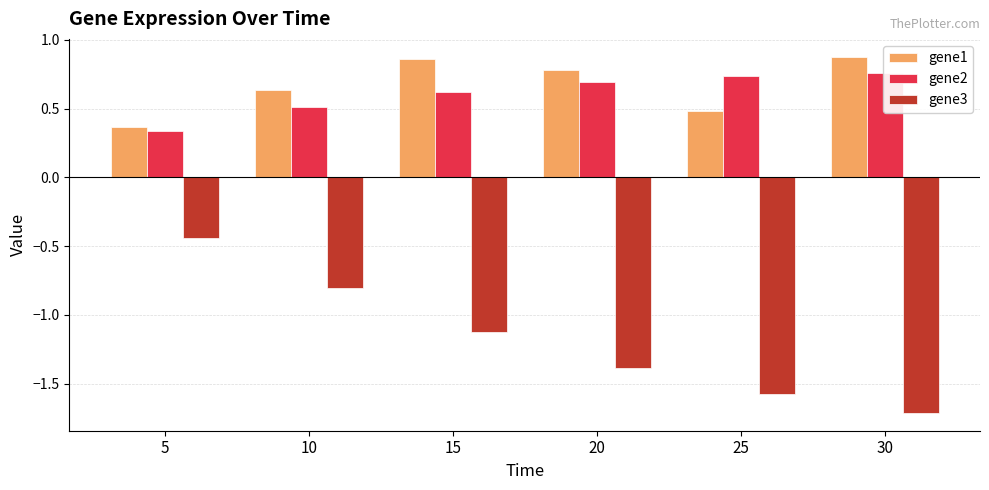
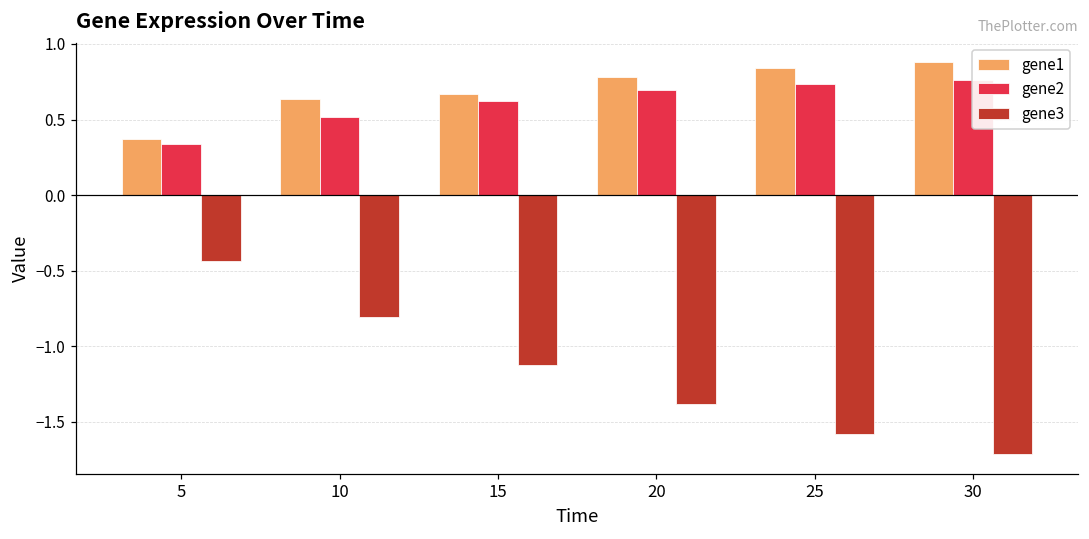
gene1, 15: 0.86 -> 0.67
gene1, 25: 0.49 -> 0.84
